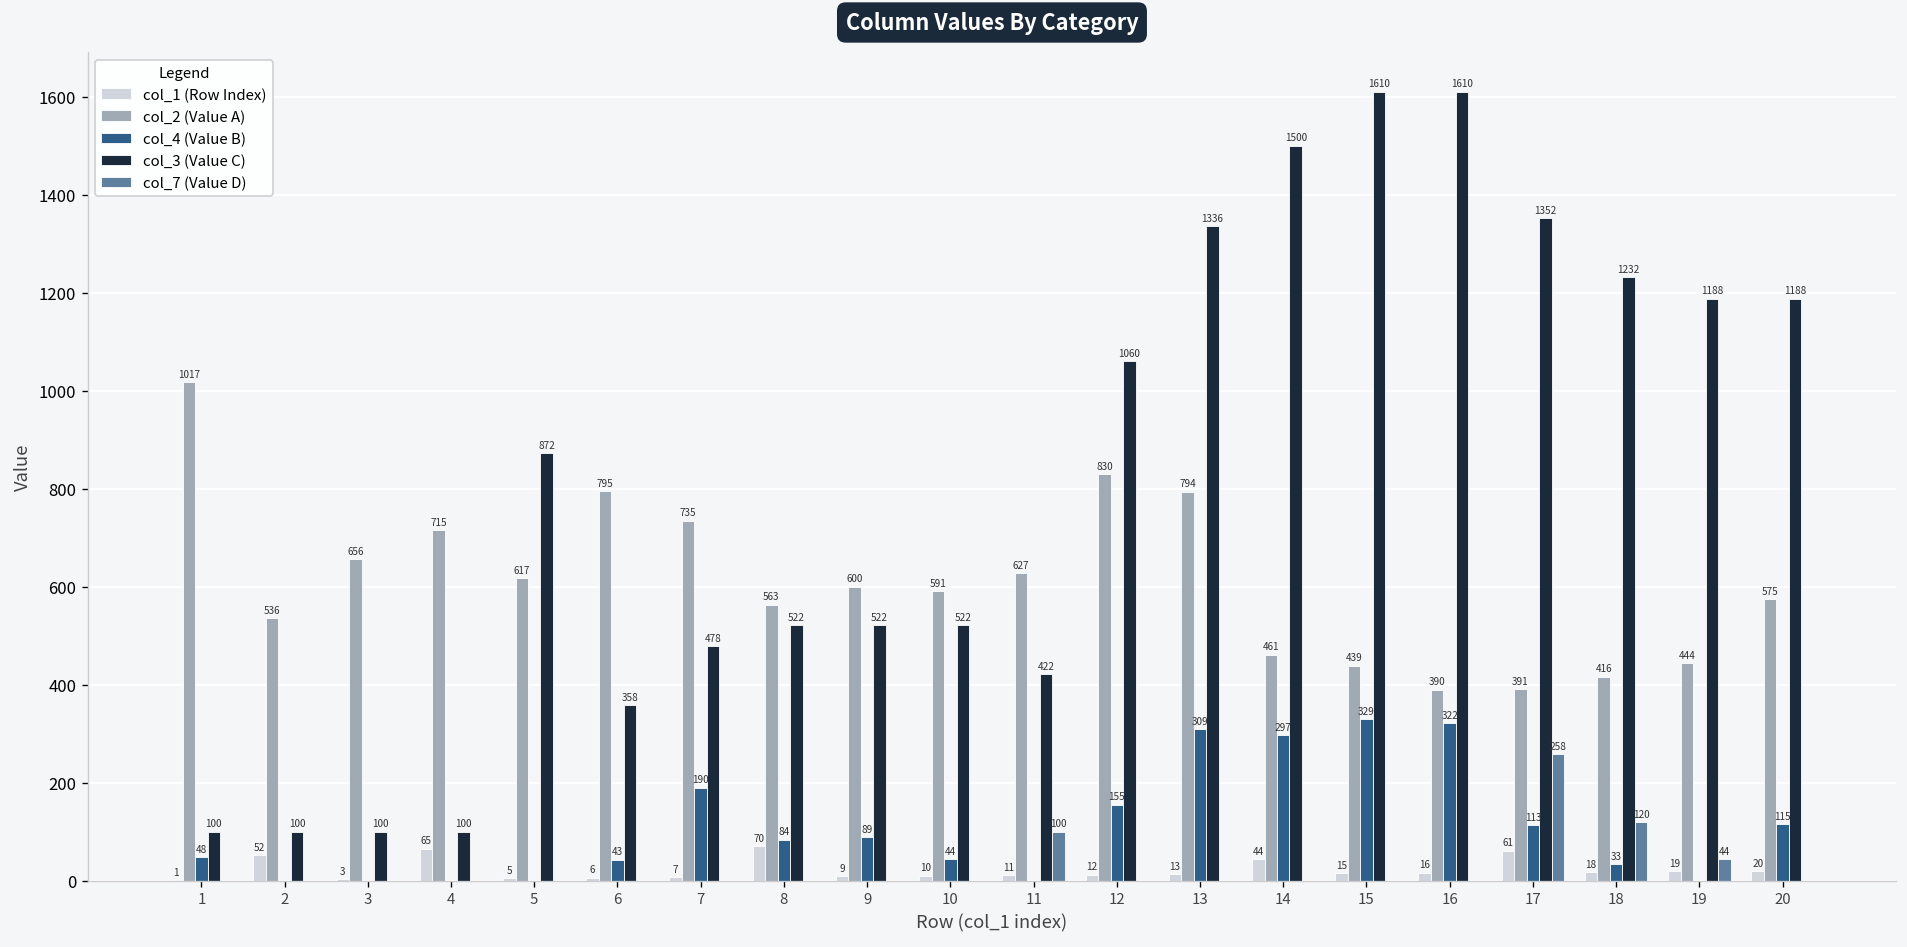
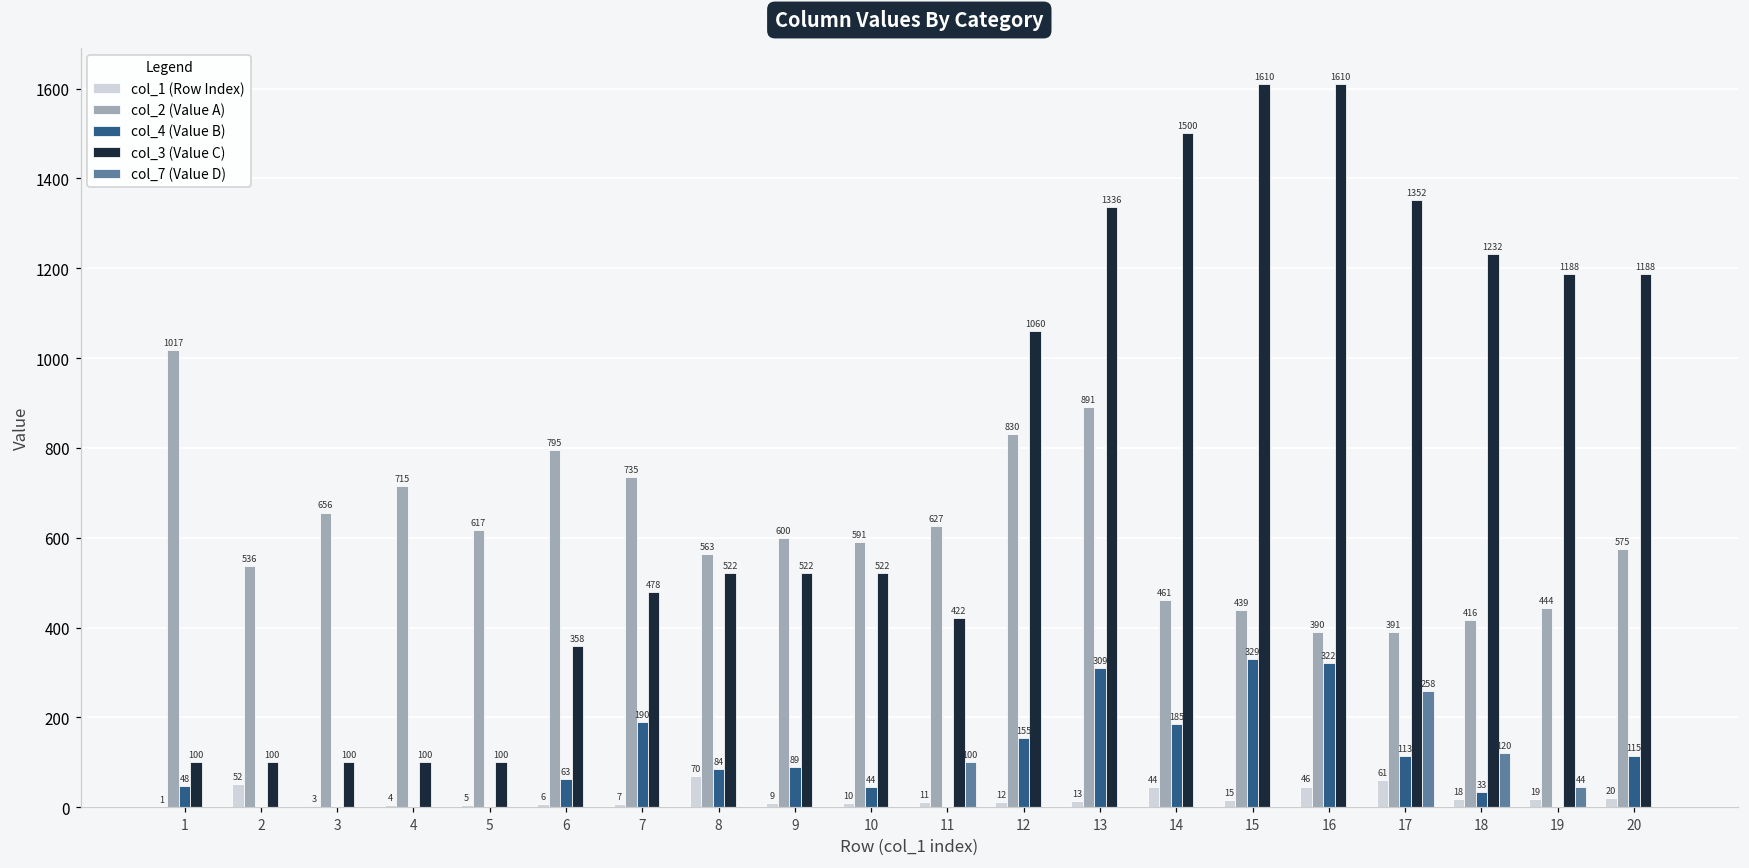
col_1 (Row Index), 4: 65 -> 4
col_3 (Value C), 5: 872 -> 100
col_4 (Value B), 6: 43 -> 63
col_2 (Value A), 13: 794 -> 891
col_4 (Value B), 14: 297 -> 185
col_1 (Row Index), 16: 16 -> 46
